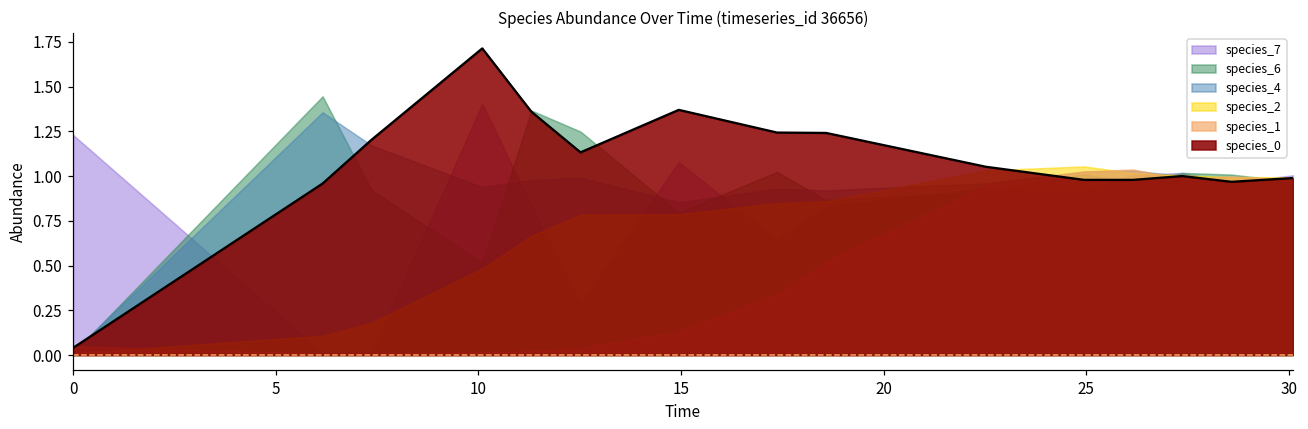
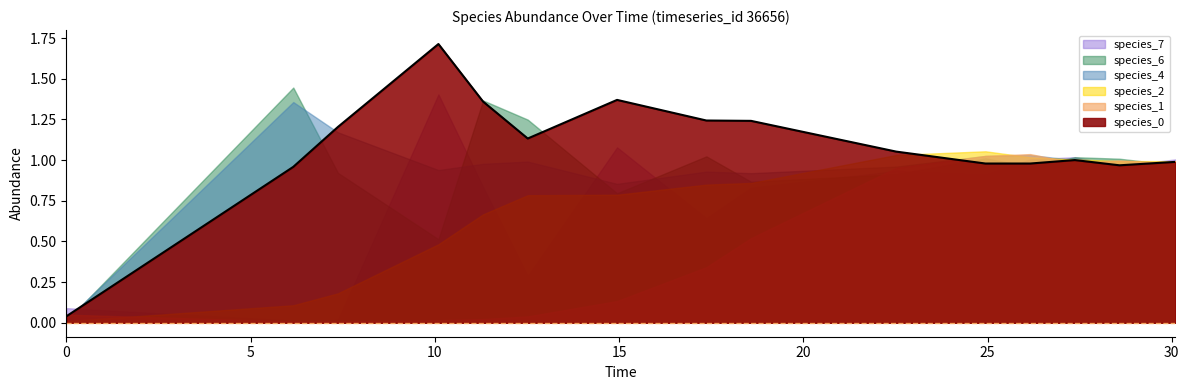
species_7, 0: 1.23 -> 0.09
